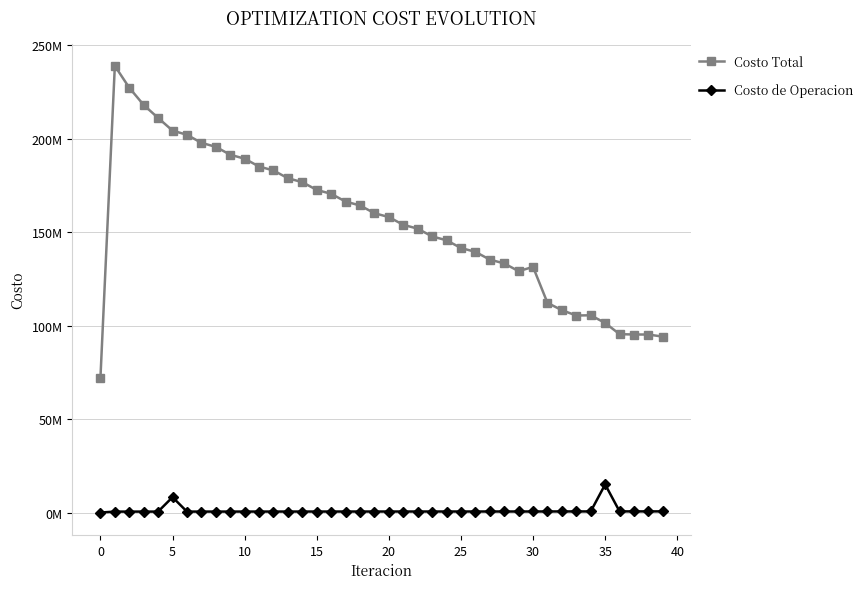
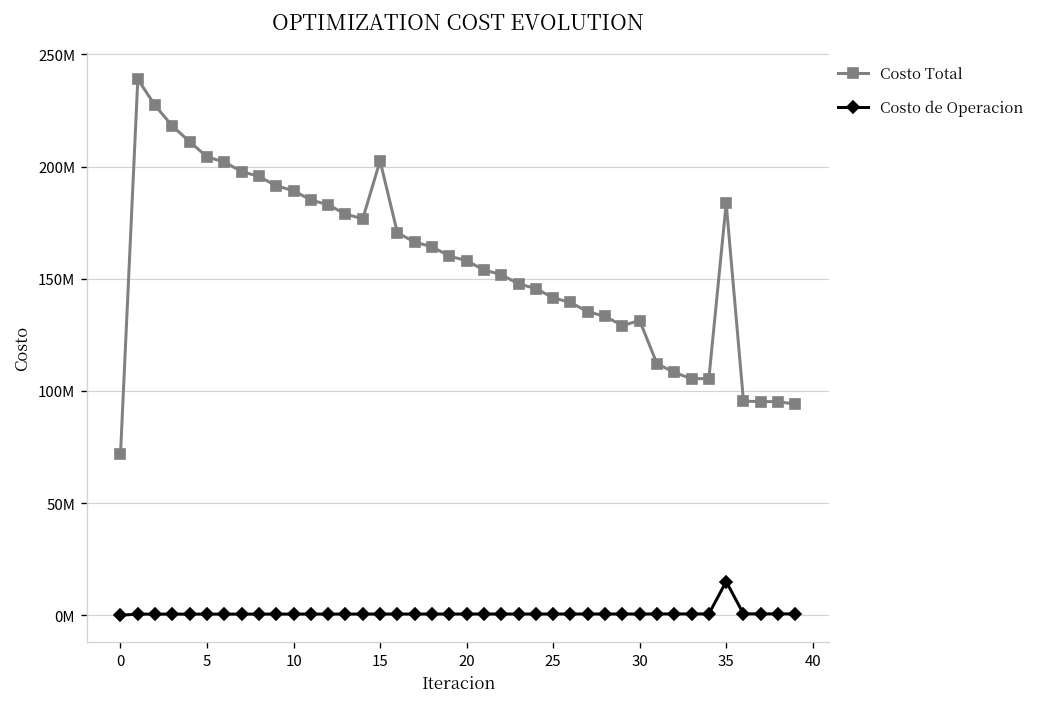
Costo de Operacion, 5: 8000000 -> 0
Costo Total, 15: 173000000 -> 203000000
Costo Total, 35: 101000000 -> 184000000
